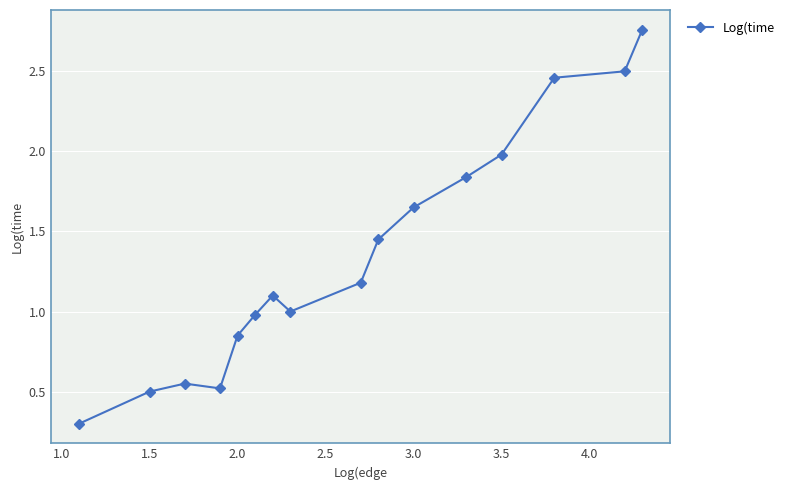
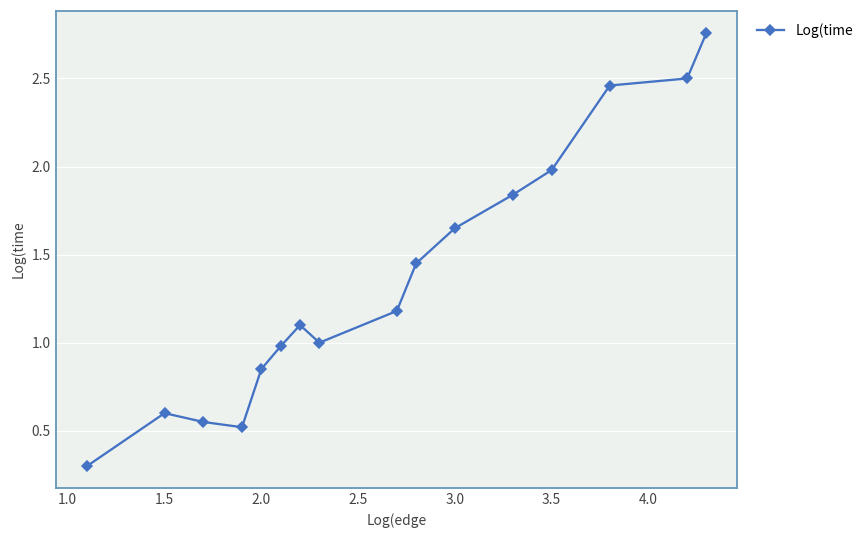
1.5: 0.5 -> 0.6
